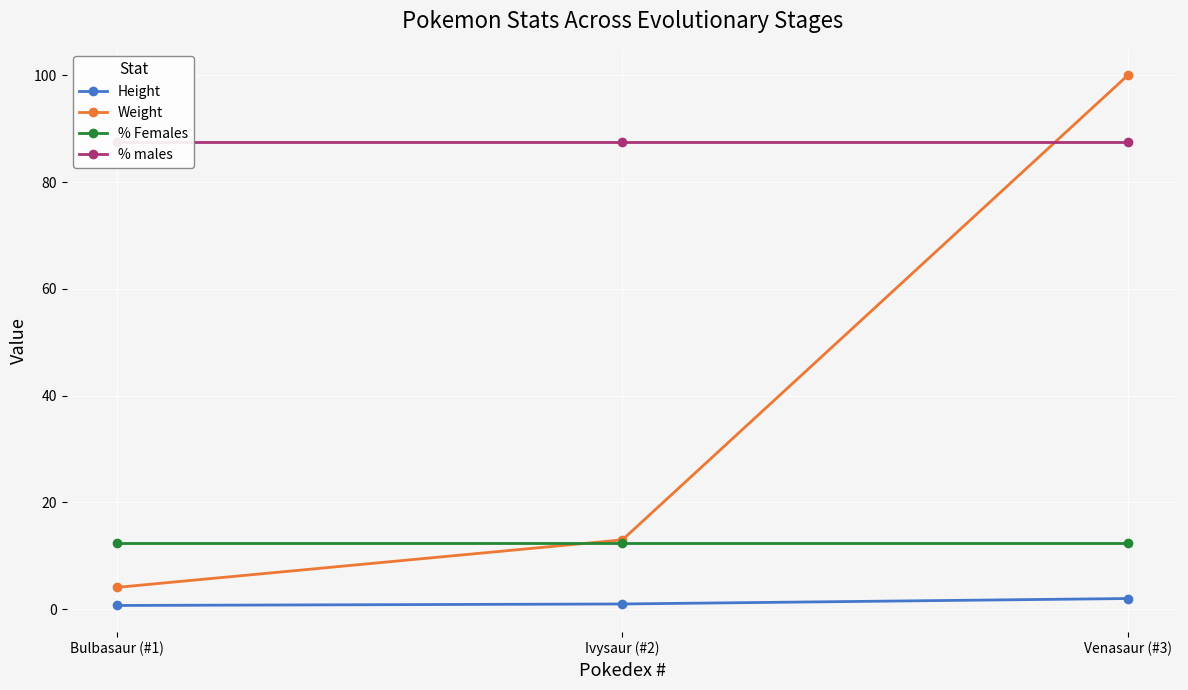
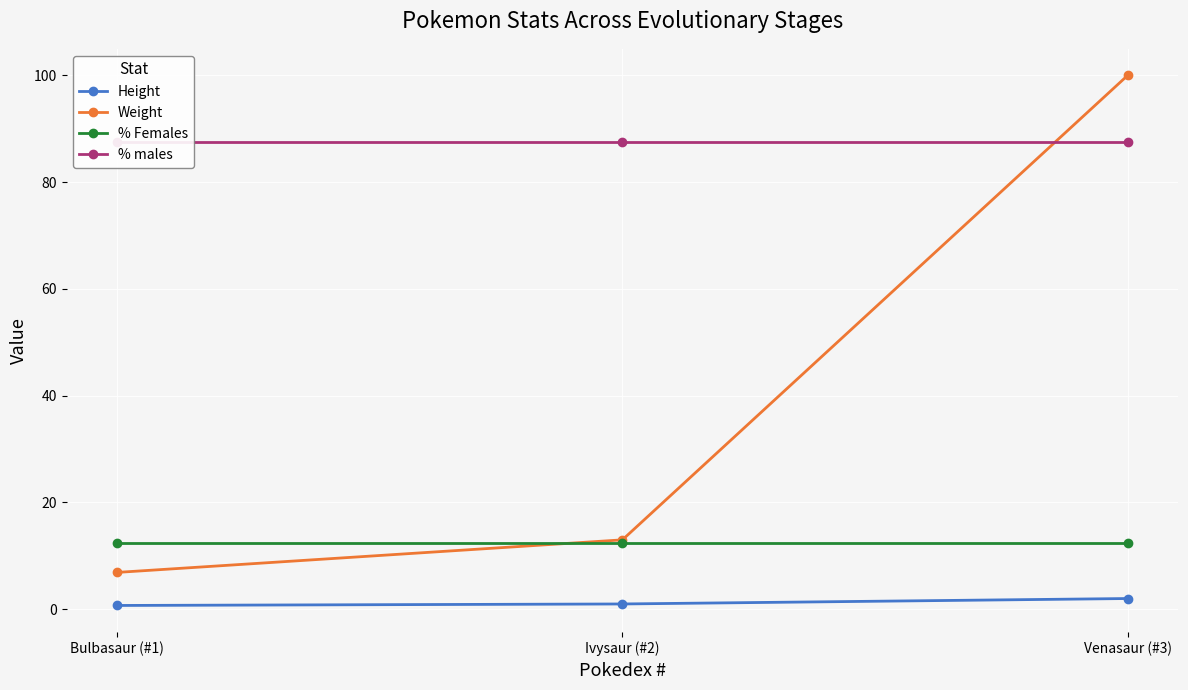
Weight, Bulbasaur (#1): 4 -> 7
